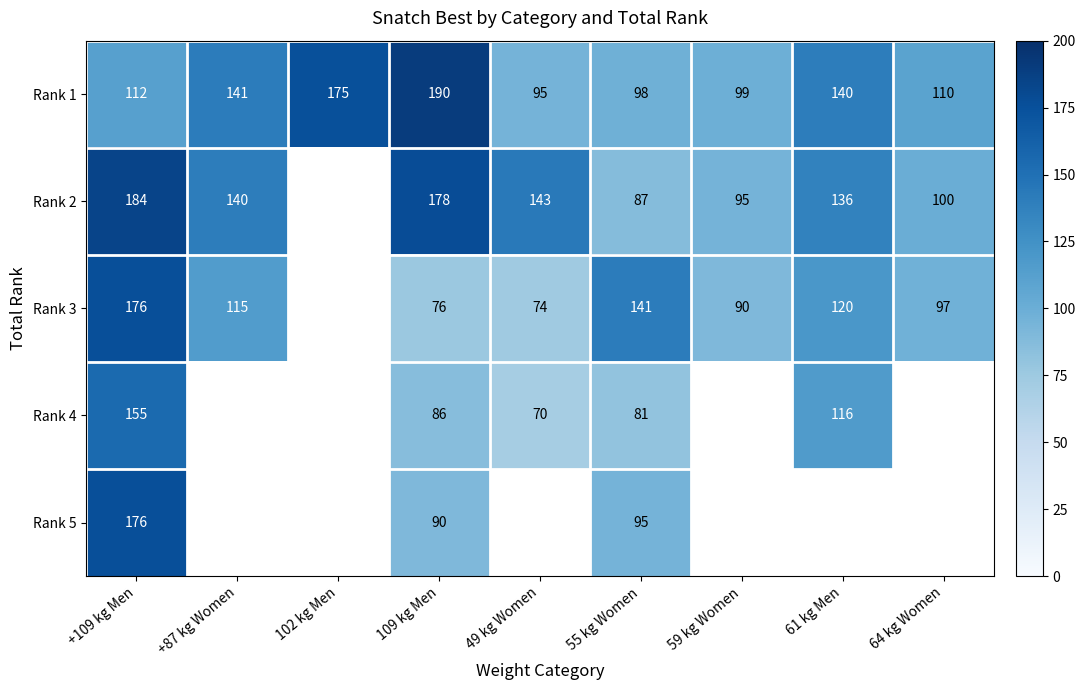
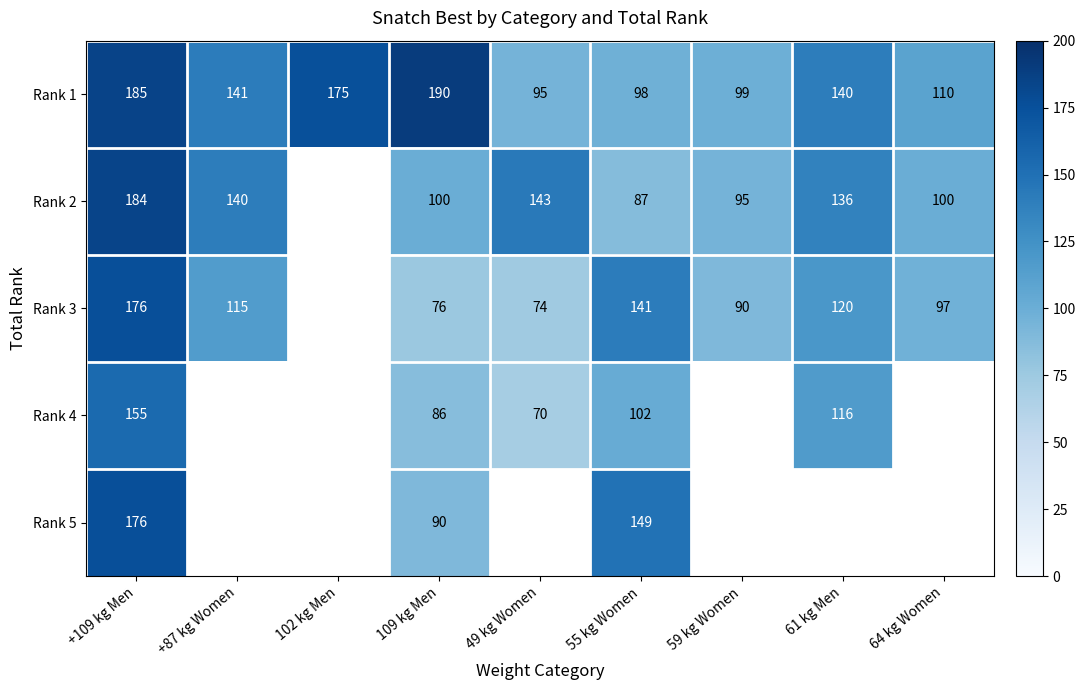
Rank 1, +109 kg Men: 112 -> 185
Rank 2, 109 kg Men: 178 -> 100
Rank 4, 55 kg Women: 81 -> 102
Rank 5, 55 kg Women: 95 -> 149
